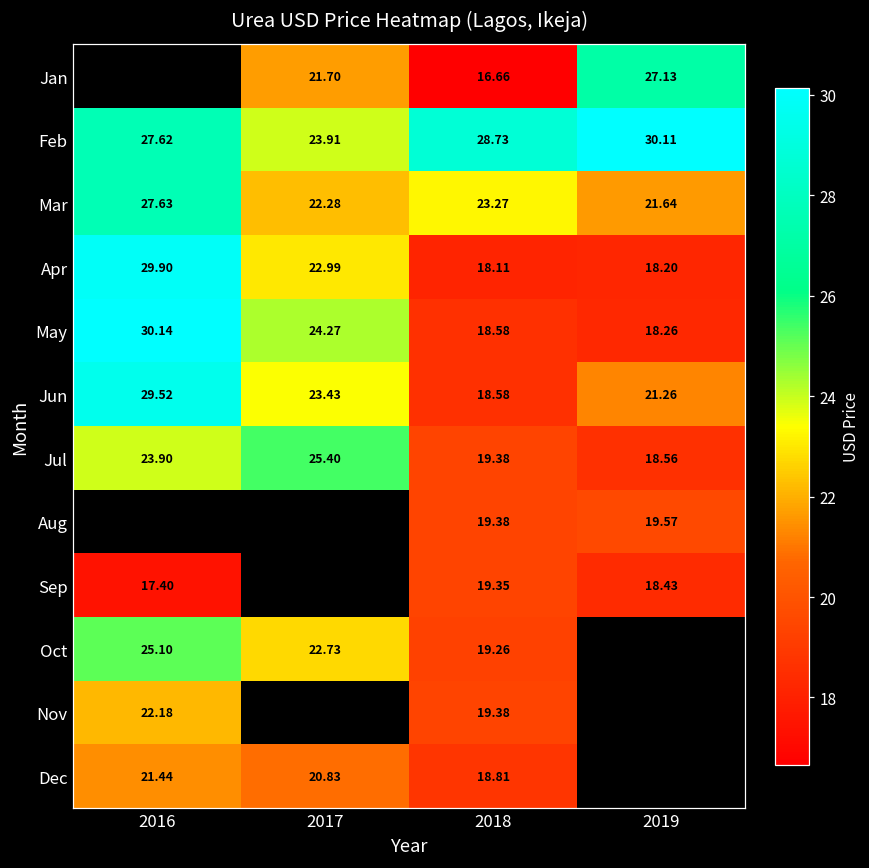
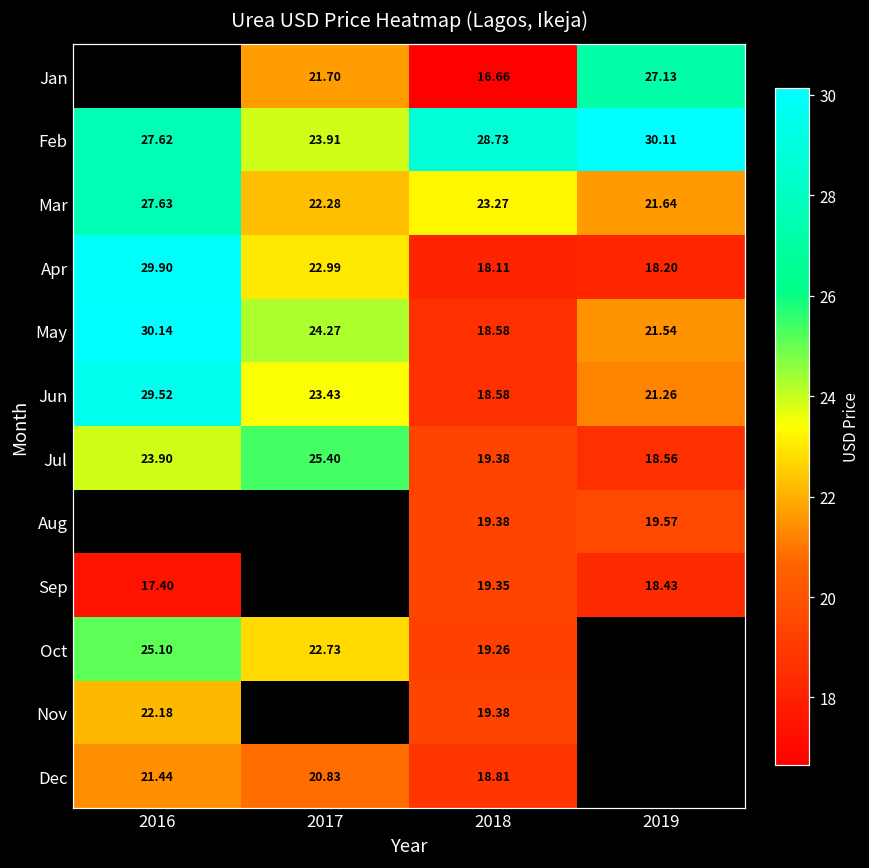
May, 2019: 18.26 -> 21.54
